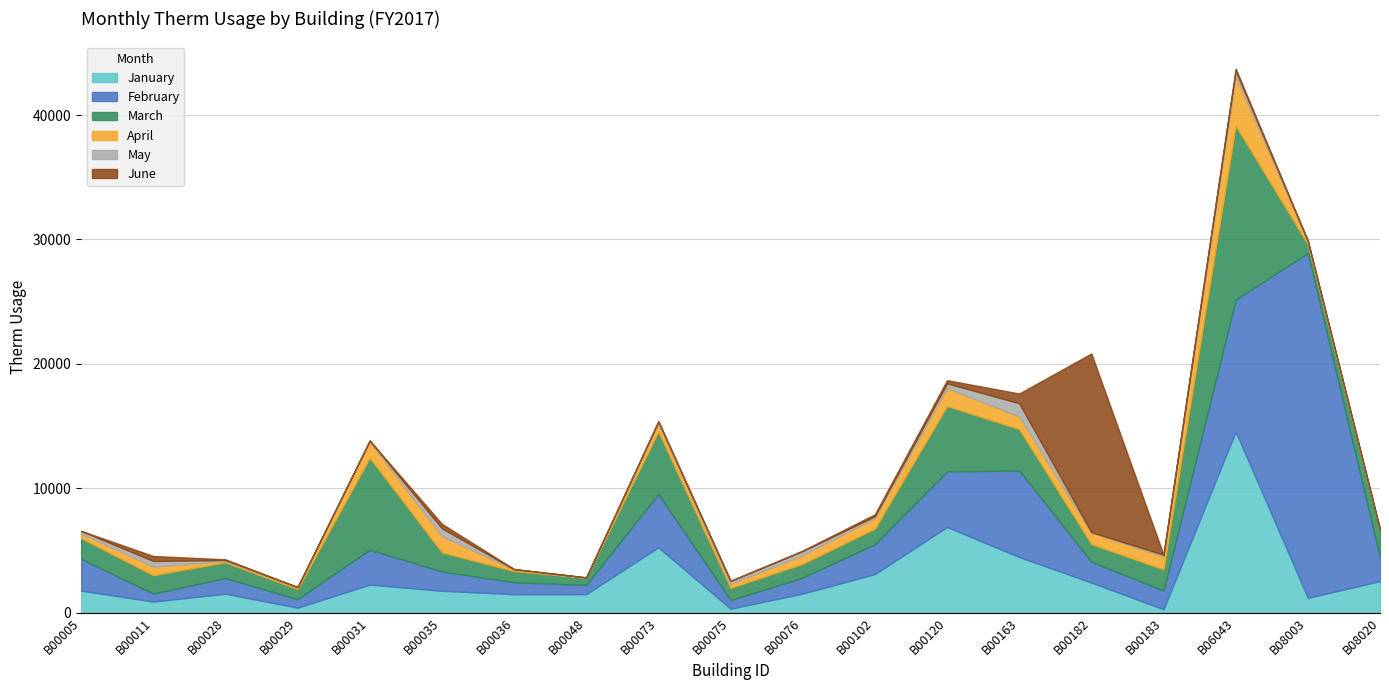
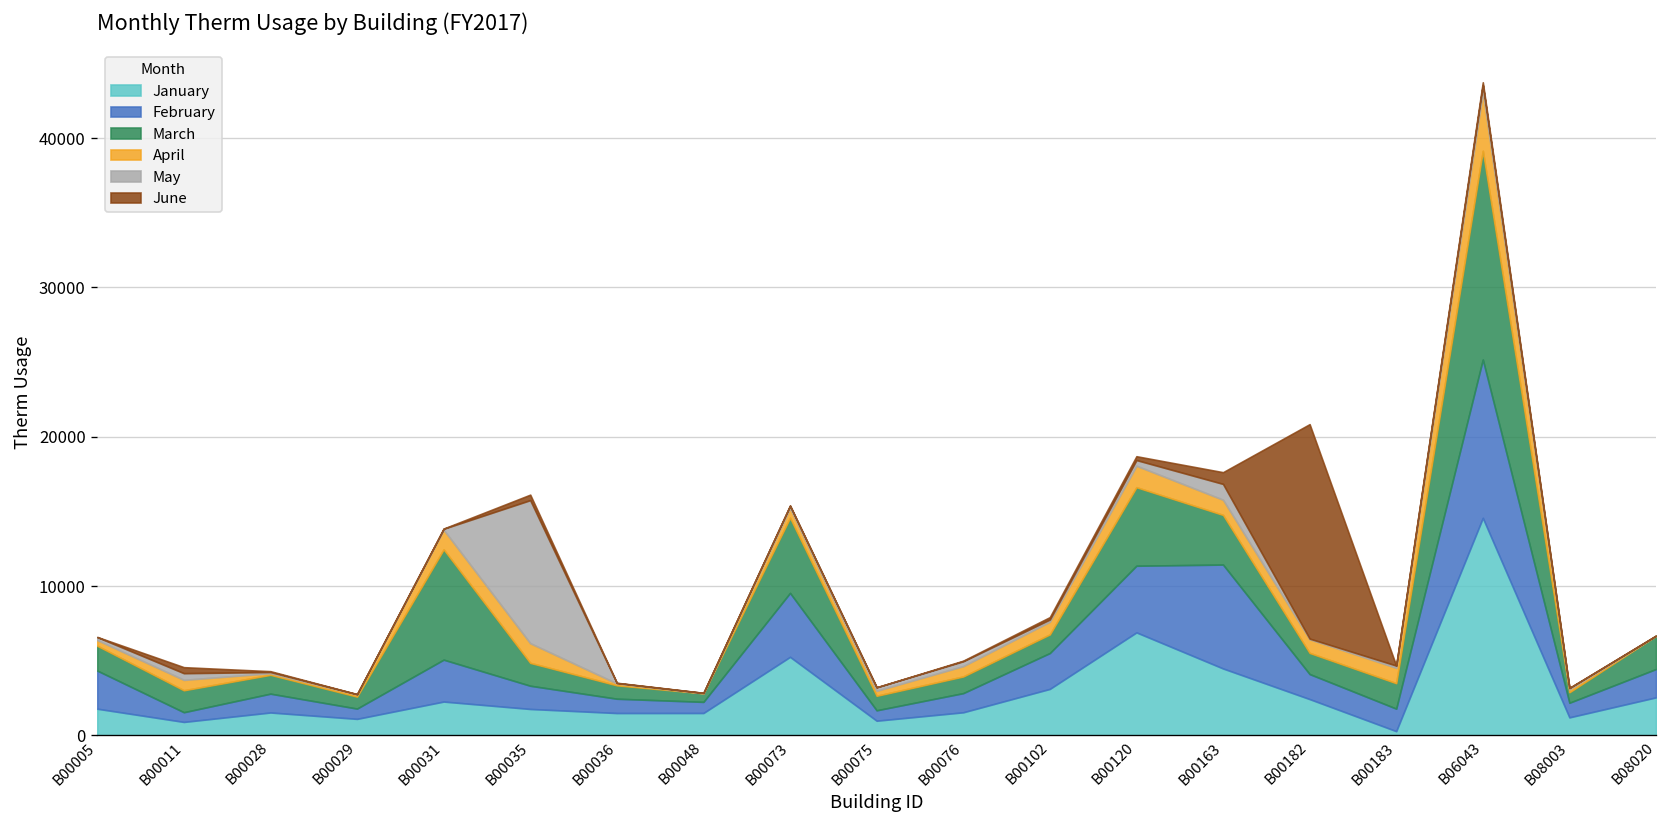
January, B00029: 400 -> 1100
May, B00035: 600 -> 9600
January, B00075: 300 -> 1000
February, B08003: 27700 -> 1000
